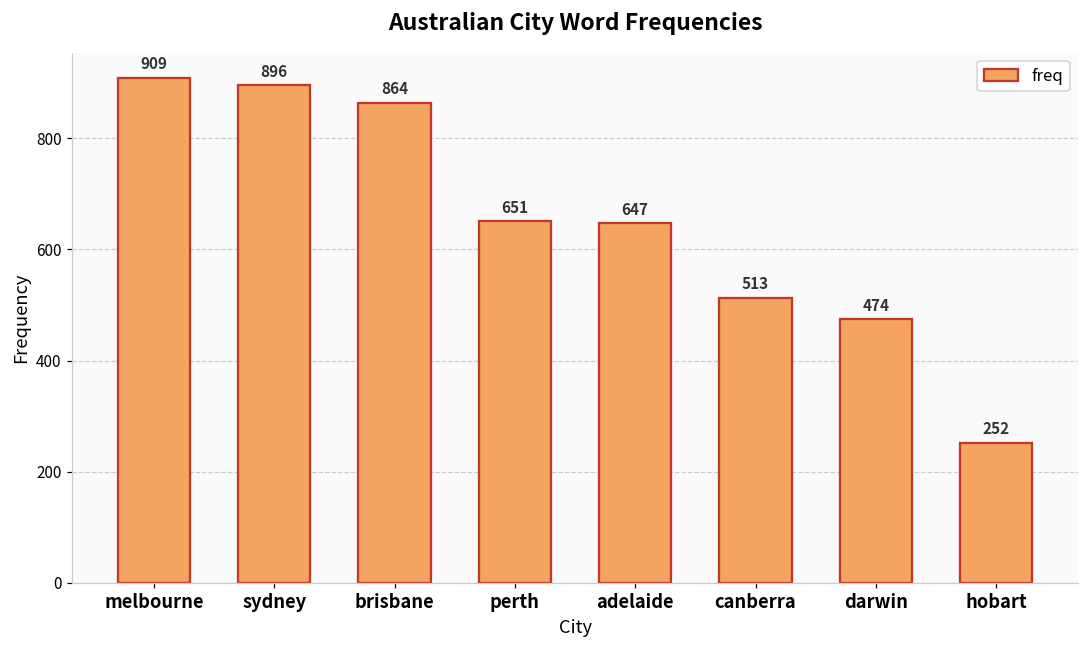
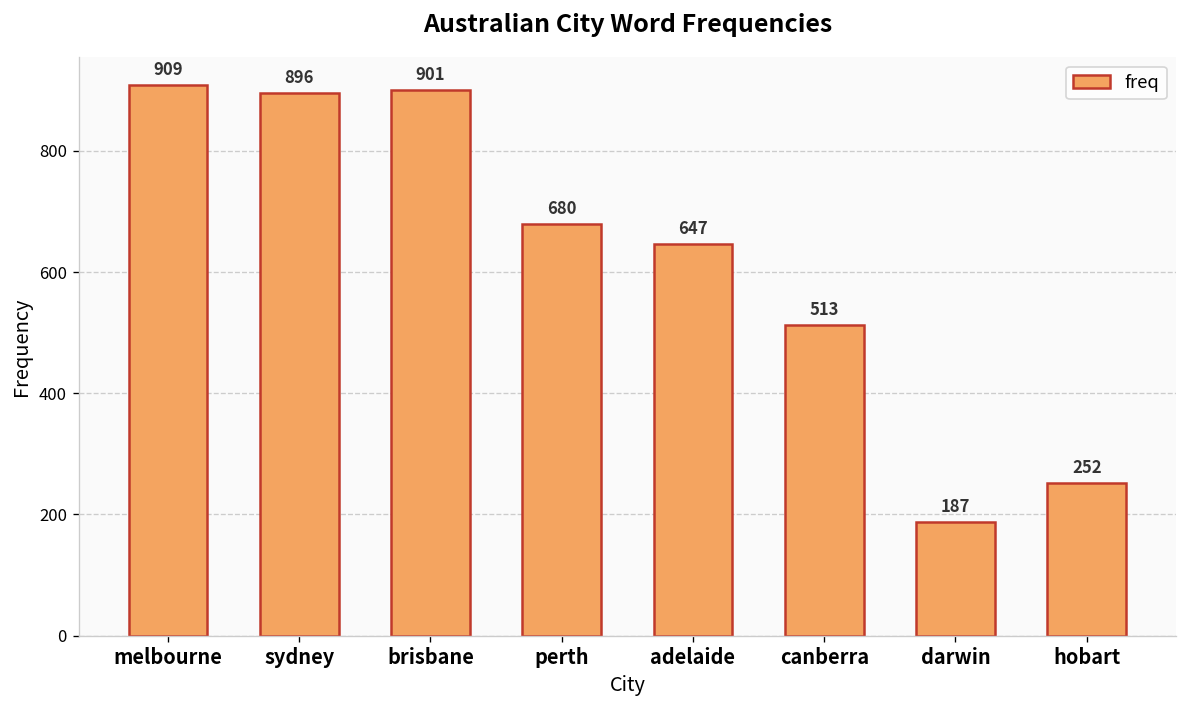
brisbane: 864 -> 901
perth: 651 -> 680
darwin: 474 -> 187
